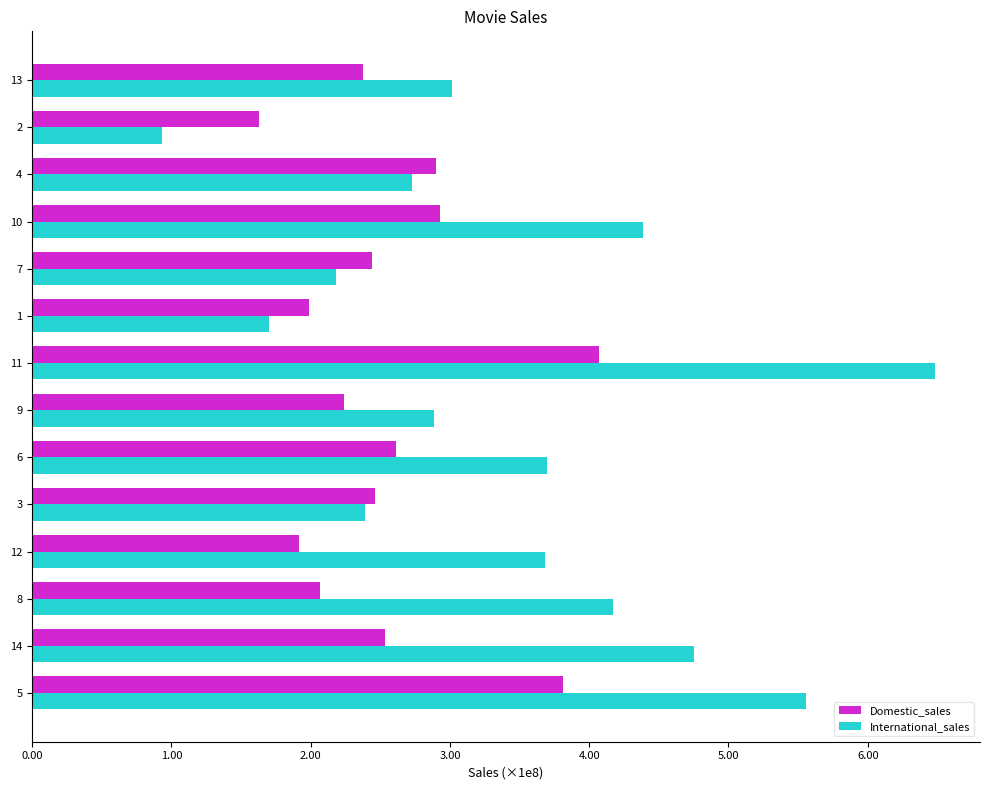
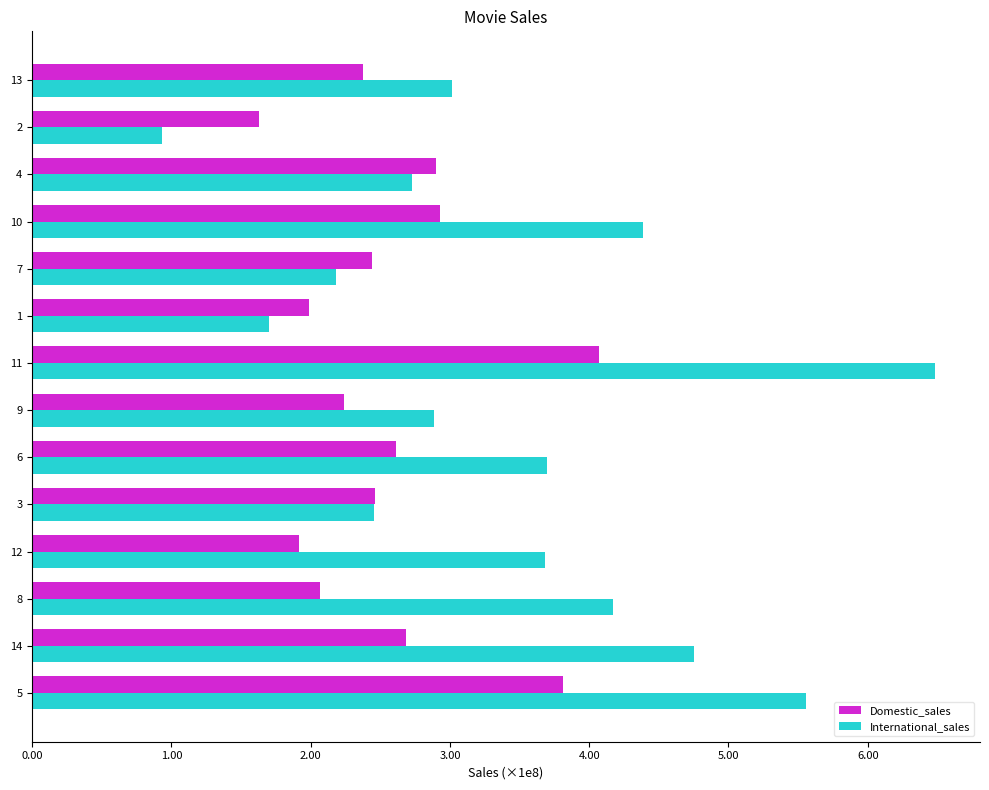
International_sales, 3: 2.39 -> 2.45
Domestic_sales, 14: 2.53 -> 2.68
